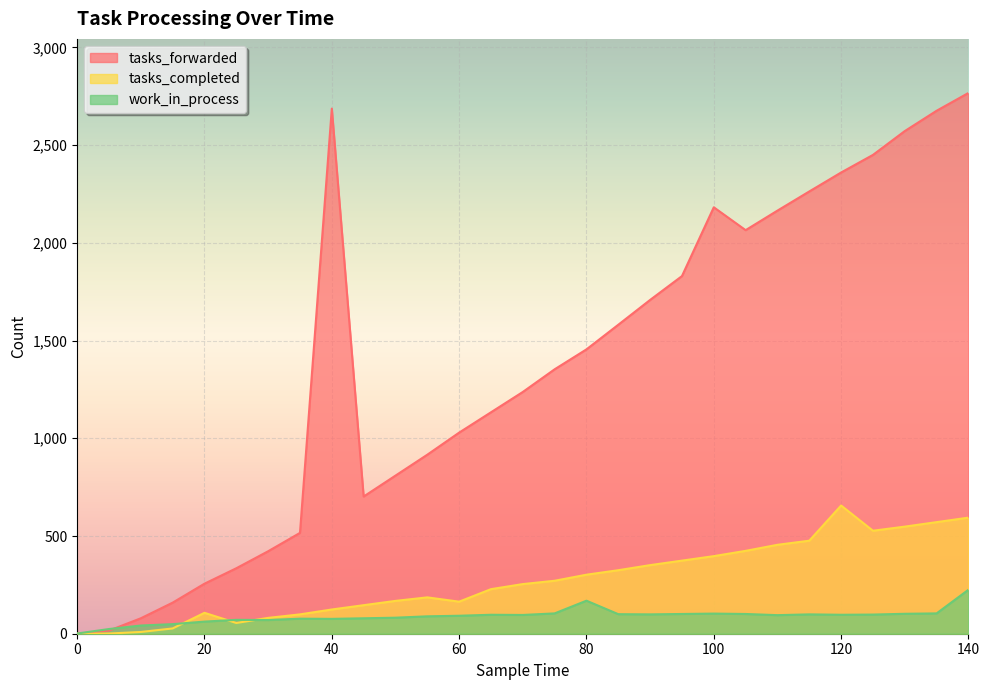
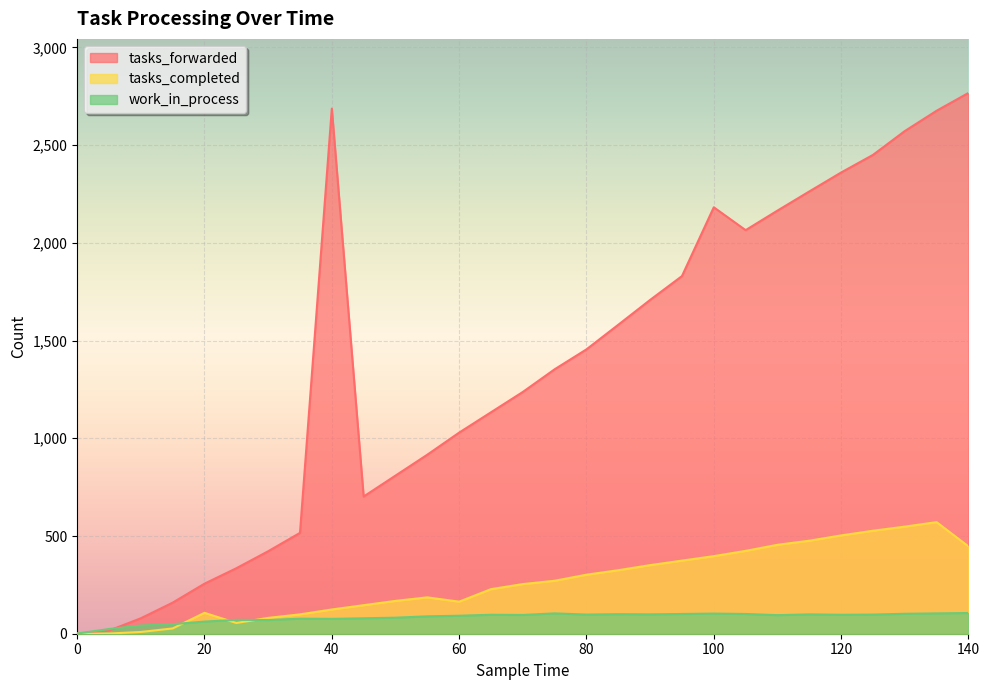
work_in_process, 80: 170 -> 100
tasks_completed, 120: 660 -> 500
tasks_completed, 140: 590 -> 450
work_in_process, 140: 230 -> 110
